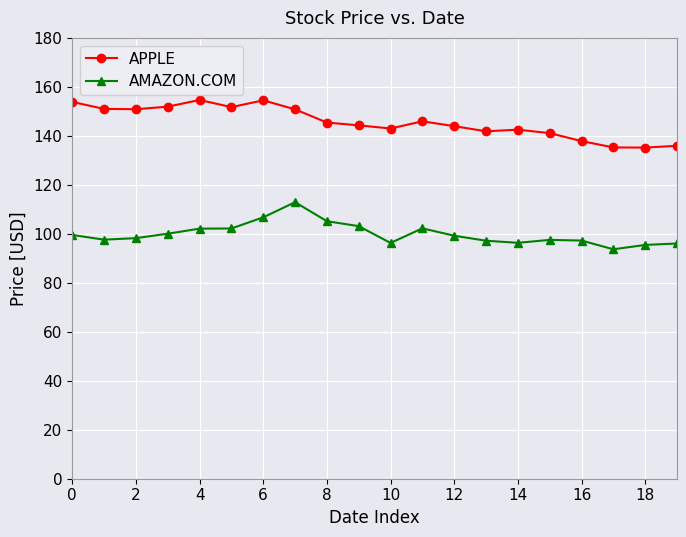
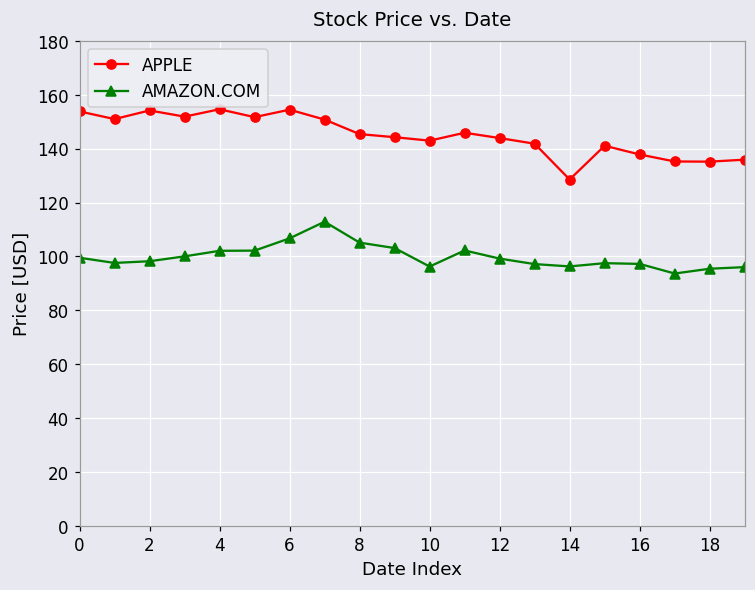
APPLE, 2: 151 -> 154
APPLE, 14: 143 -> 129
